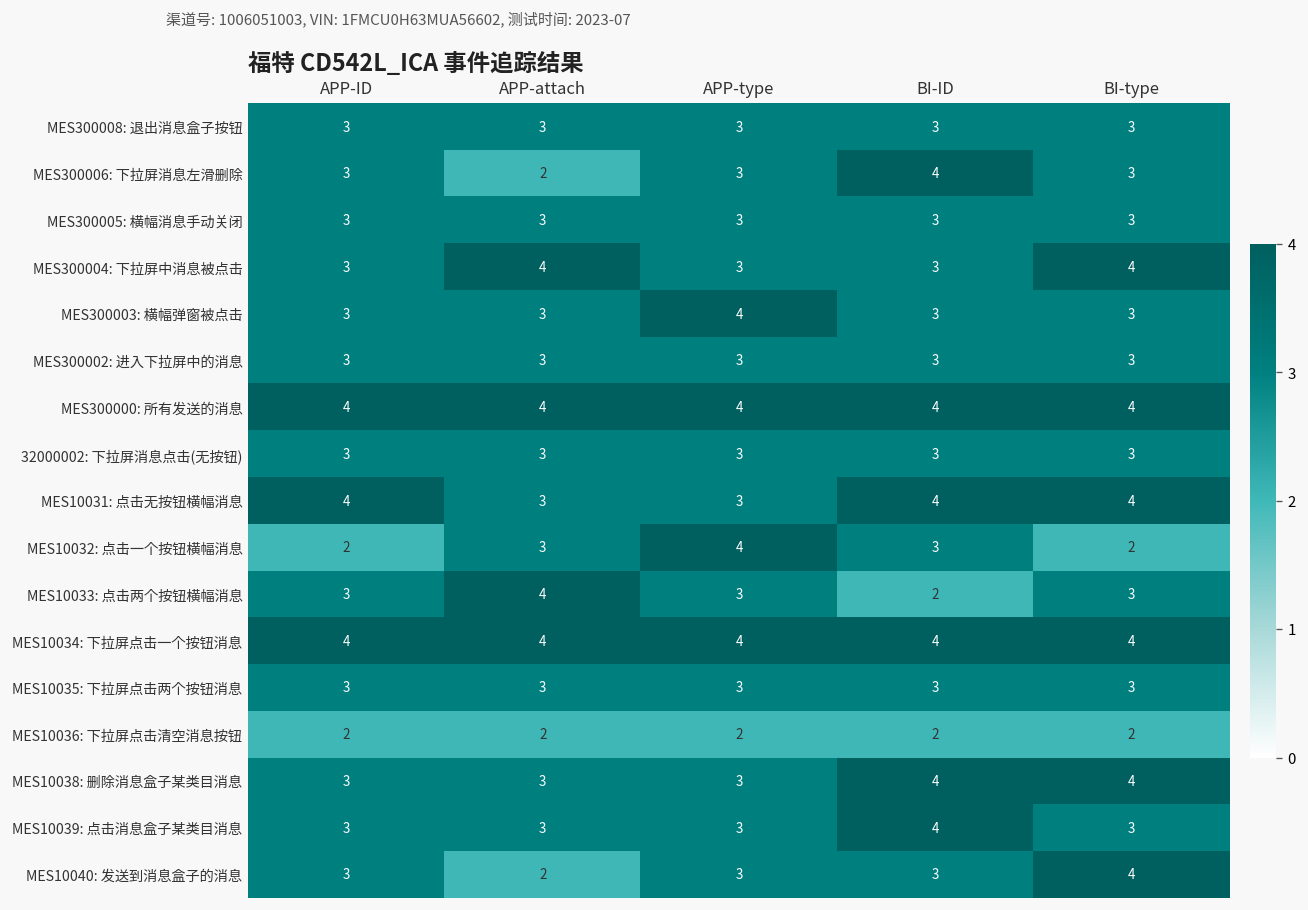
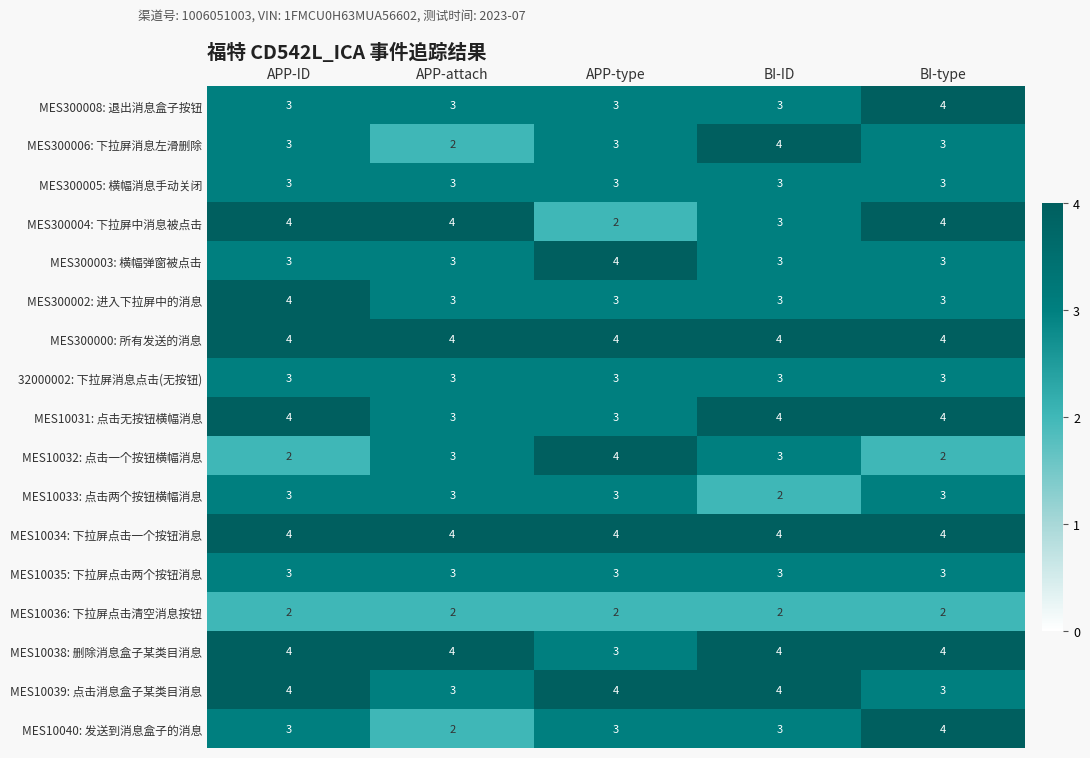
MES300008: 退出消息盒子按钮, BI-type: 3 -> 4
MES300004: 下拉屏中消息被点击, APP-ID: 3 -> 4
MES300004: 下拉屏中消息被点击, APP-type: 3 -> 2
MES300002: 进入下拉屏中的消息, APP-ID: 3 -> 4
MES10033: 点击两个按钮横幅消息, APP-attach: 4 -> 3
MES10038: 删除消息盒子某类目消息, APP-ID: 3 -> 4
MES10038: 删除消息盒子某类目消息, APP-attach: 3 -> 4
MES10039: 点击消息盒子某类目消息, APP-ID: 3 -> 4
MES10039: 点击消息盒子某类目消息, APP-type: 3 -> 4
